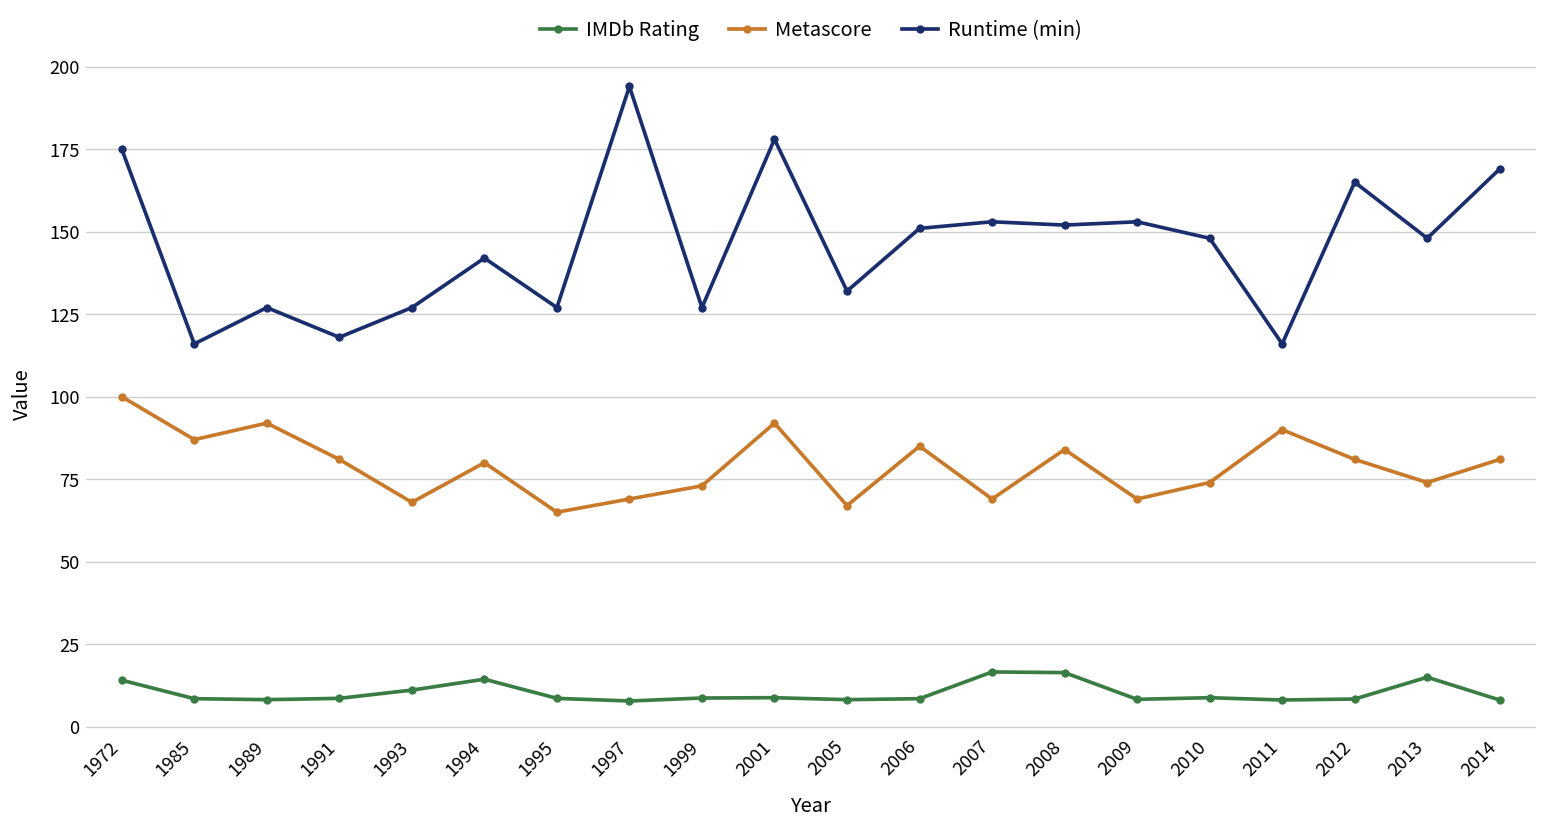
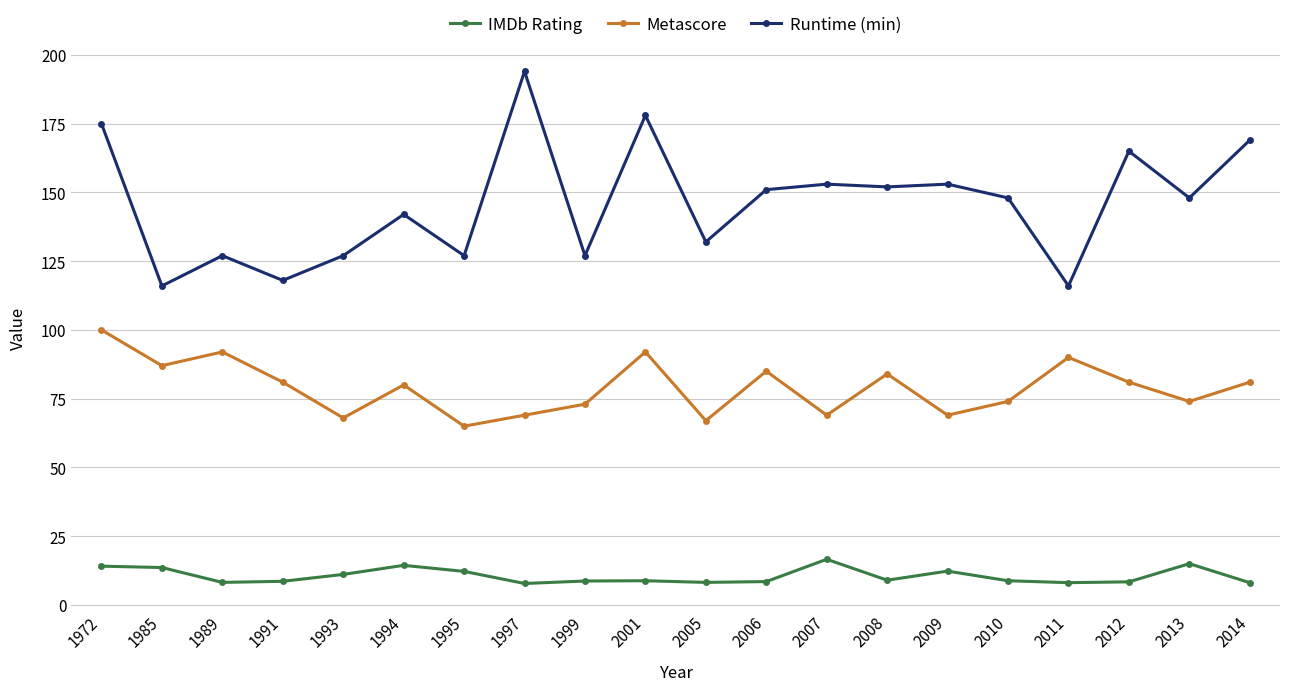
IMDb Rating, 1985: 9 -> 14
IMDb Rating, 1995: 9 -> 12
IMDb Rating, 2008: 16 -> 9
IMDb Rating, 2009: 8 -> 12
